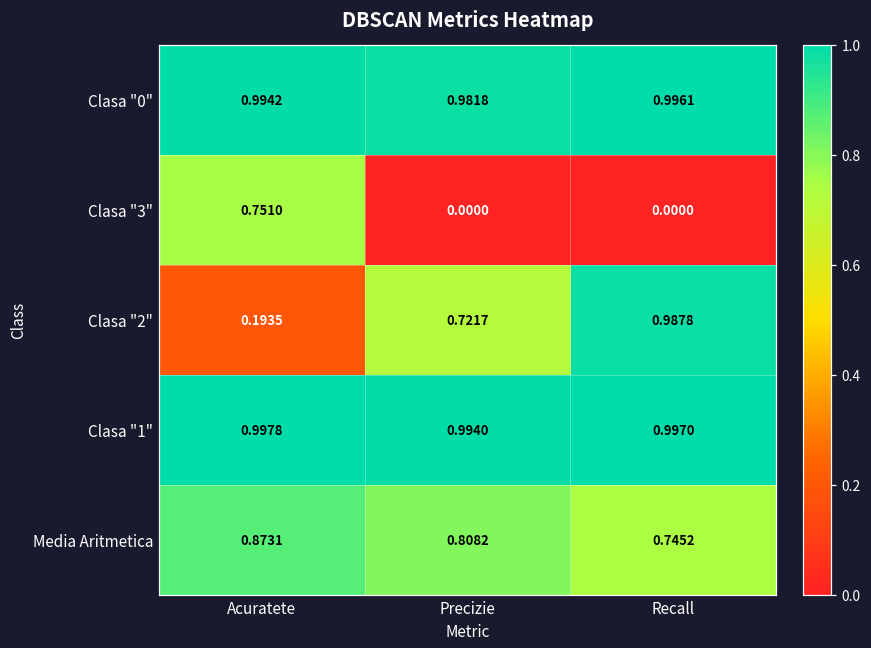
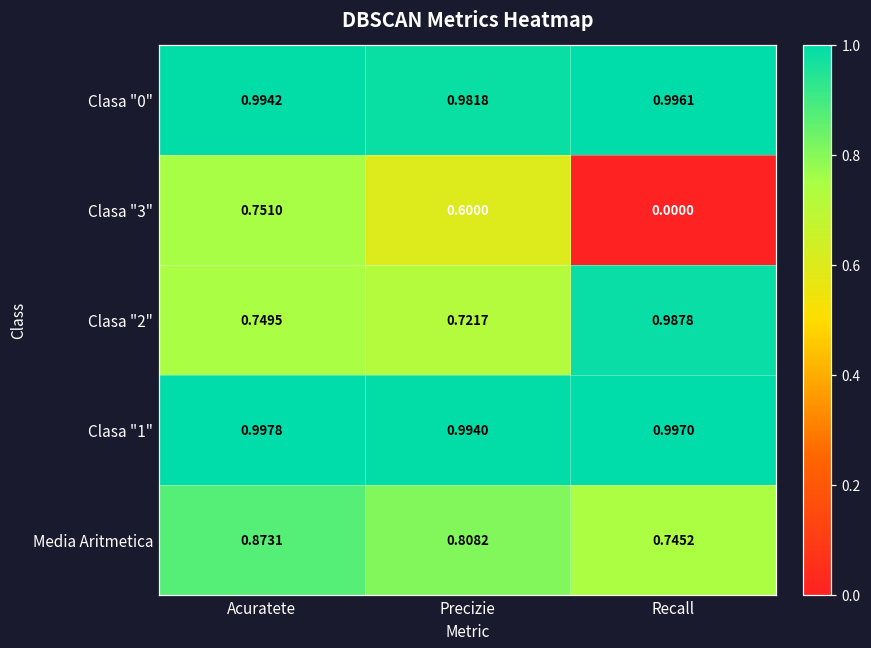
Clasa "3", Precizie: 0.0000 -> 0.6000
Clasa "2", Acuratete: 0.1935 -> 0.7495
